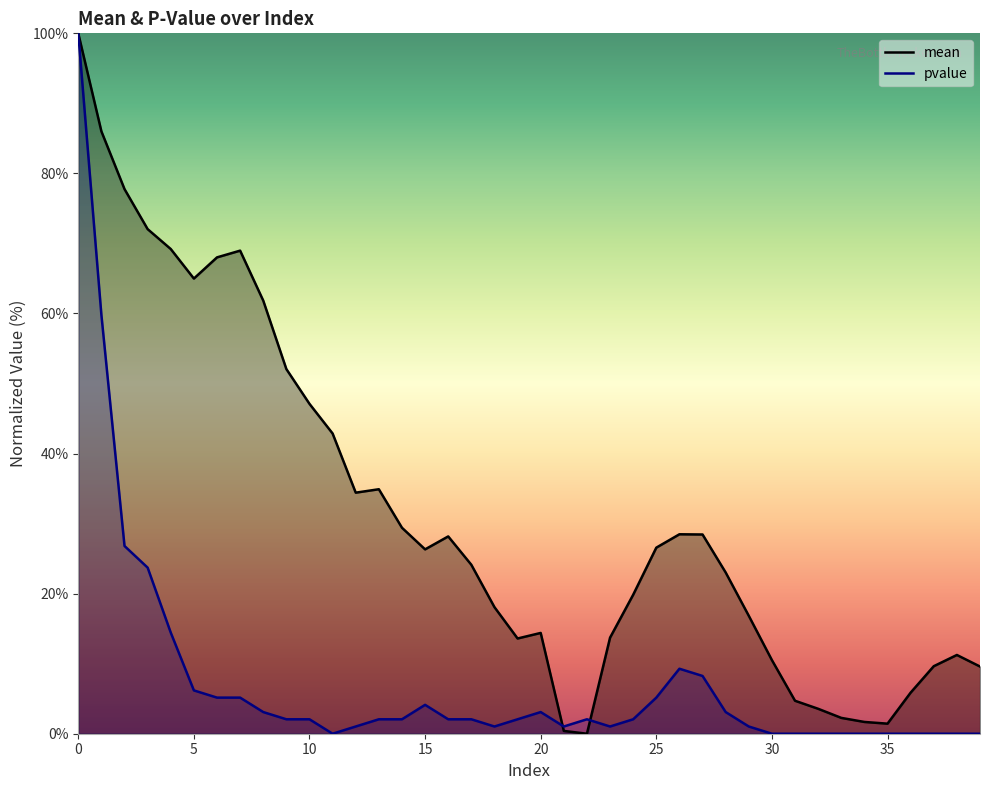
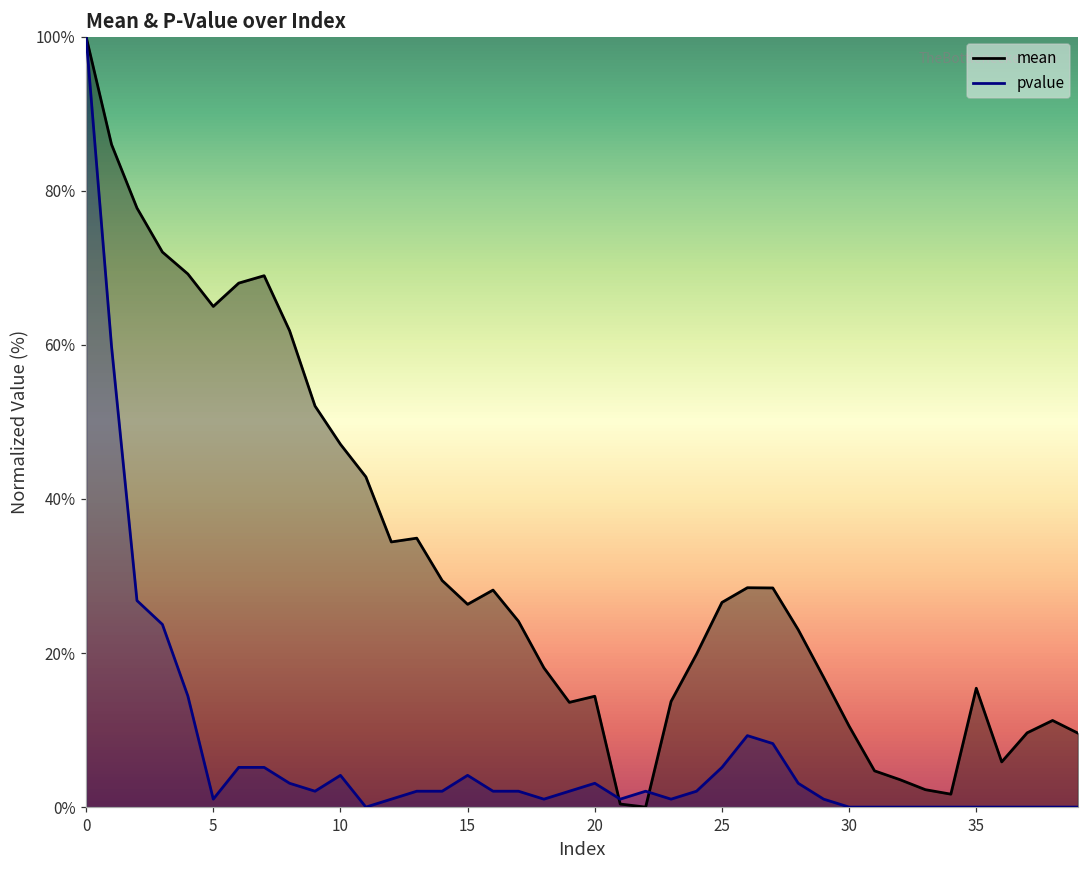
pvalue, 5: 6% -> 1%
pvalue, 10: 2% -> 4%
mean, 35: 1% -> 15%
